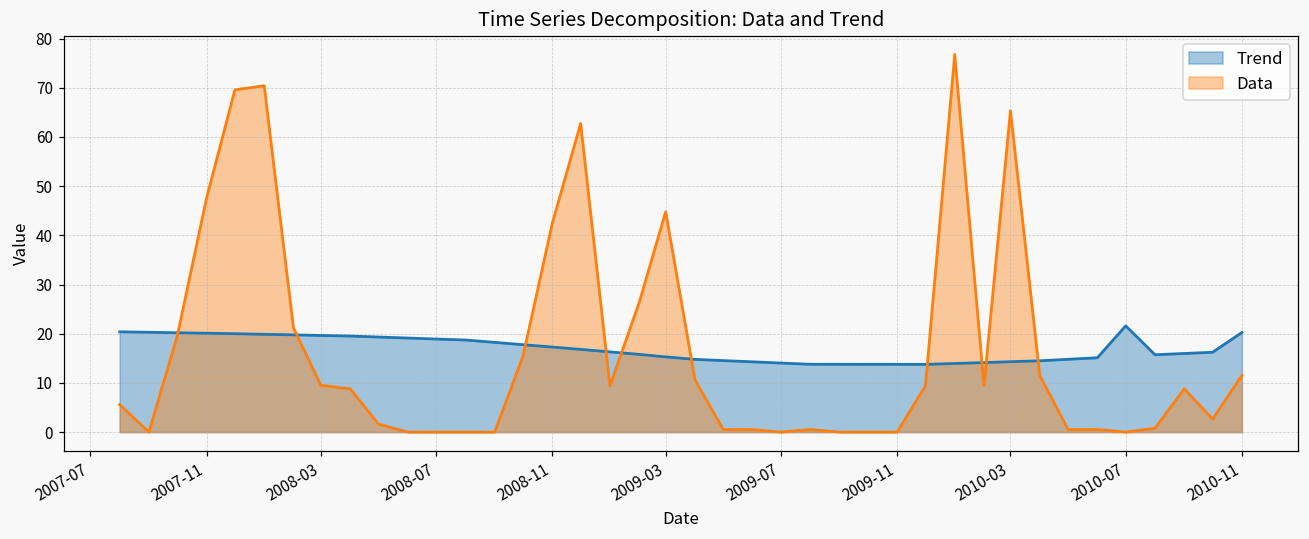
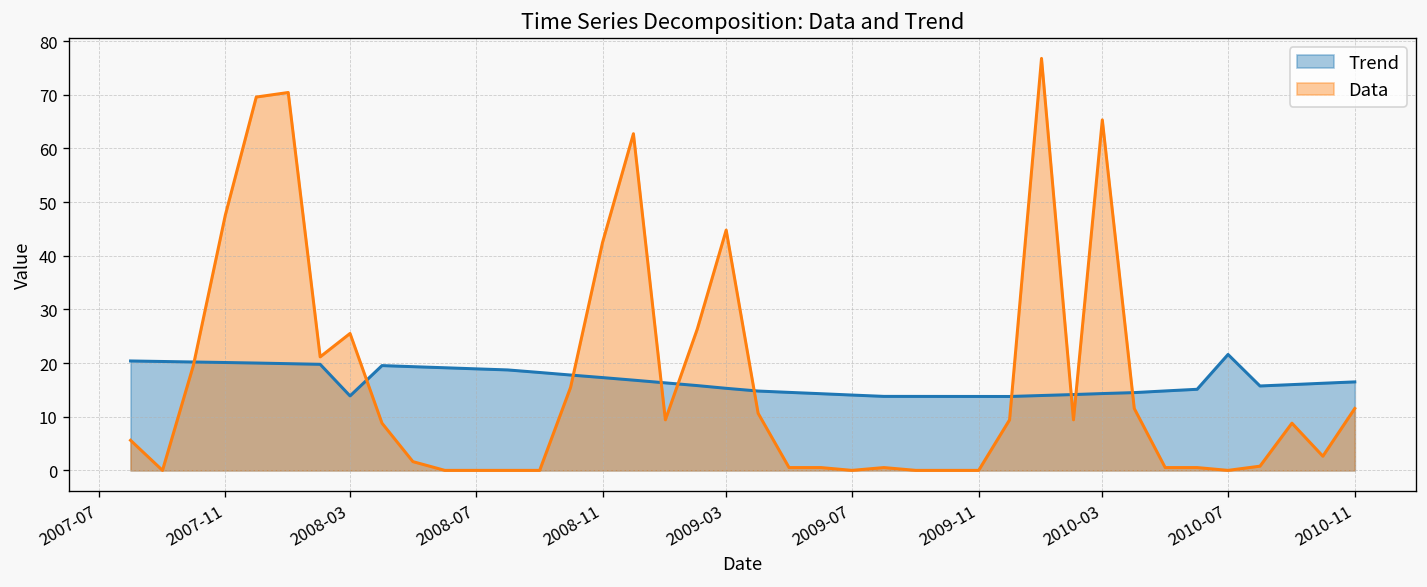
Trend, 2008-03: 20 -> 14
Data, 2008-03: 10 -> 26
Trend, 2010-11: 20 -> 16
